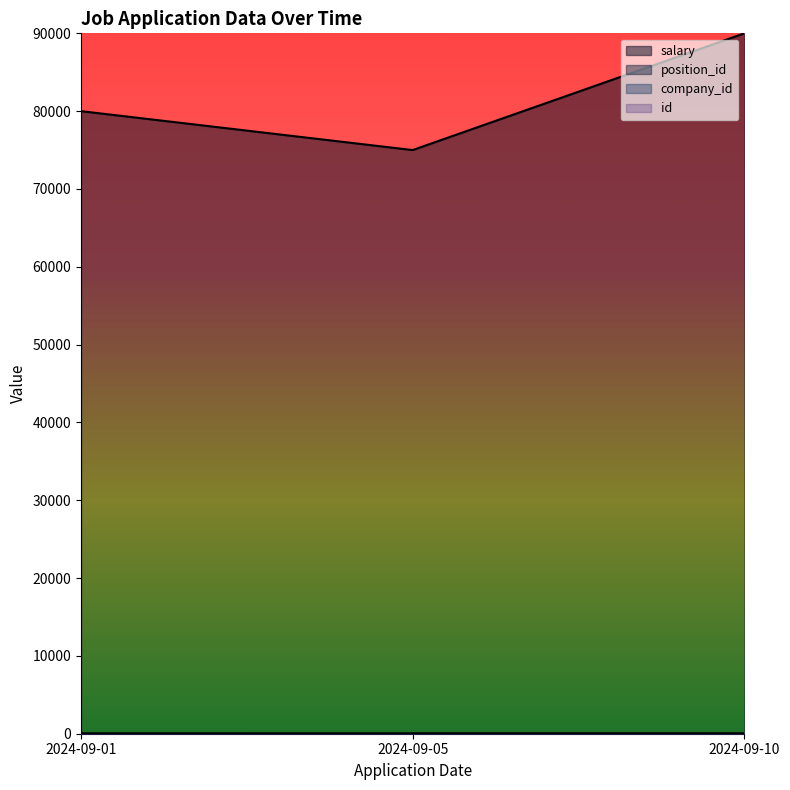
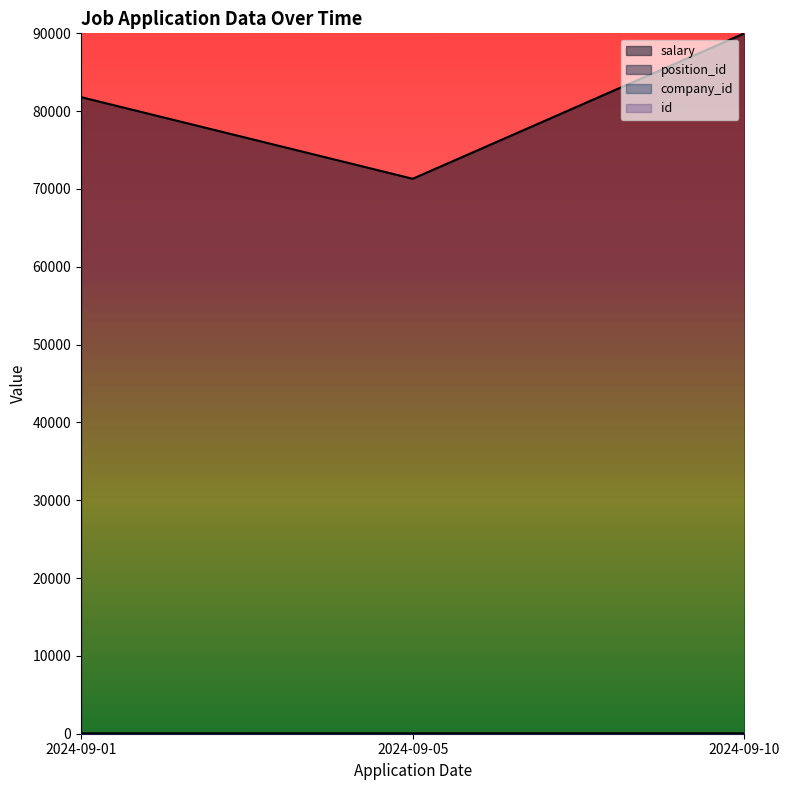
salary, 2024-09-01: 80000 -> 82000
salary, 2024-09-05: 75000 -> 71000
